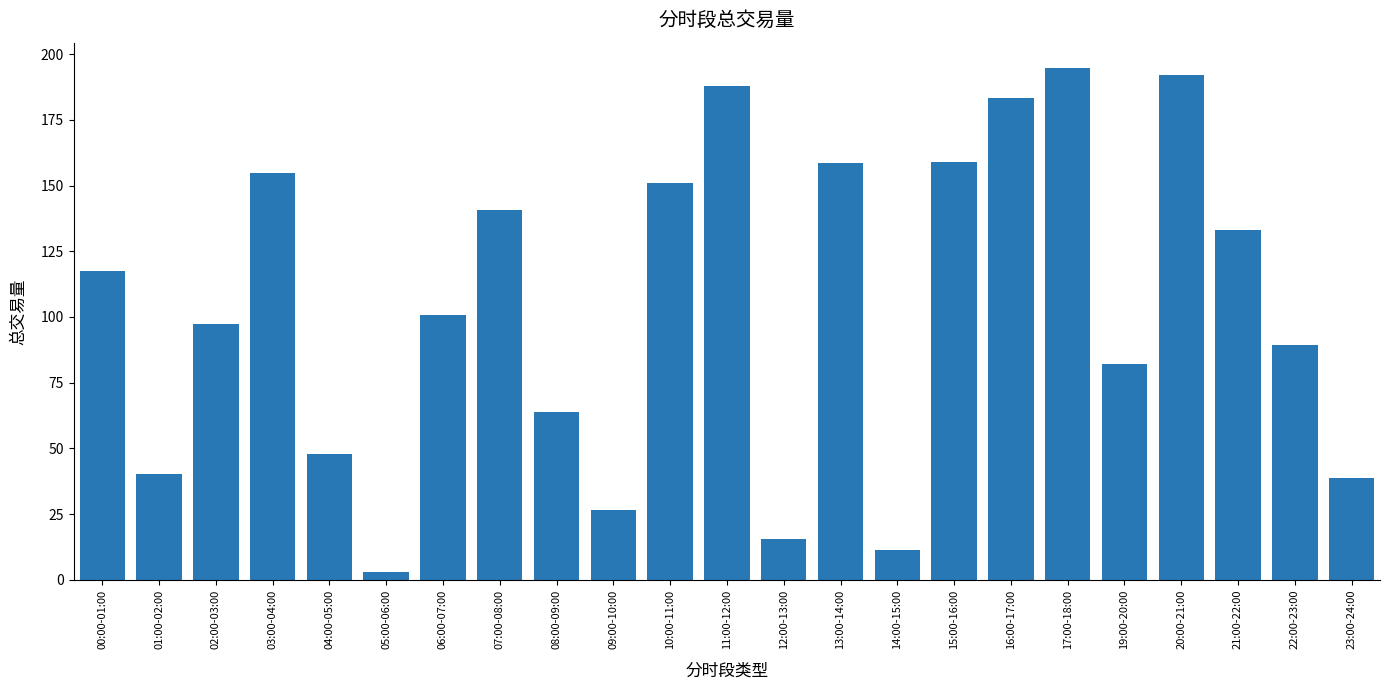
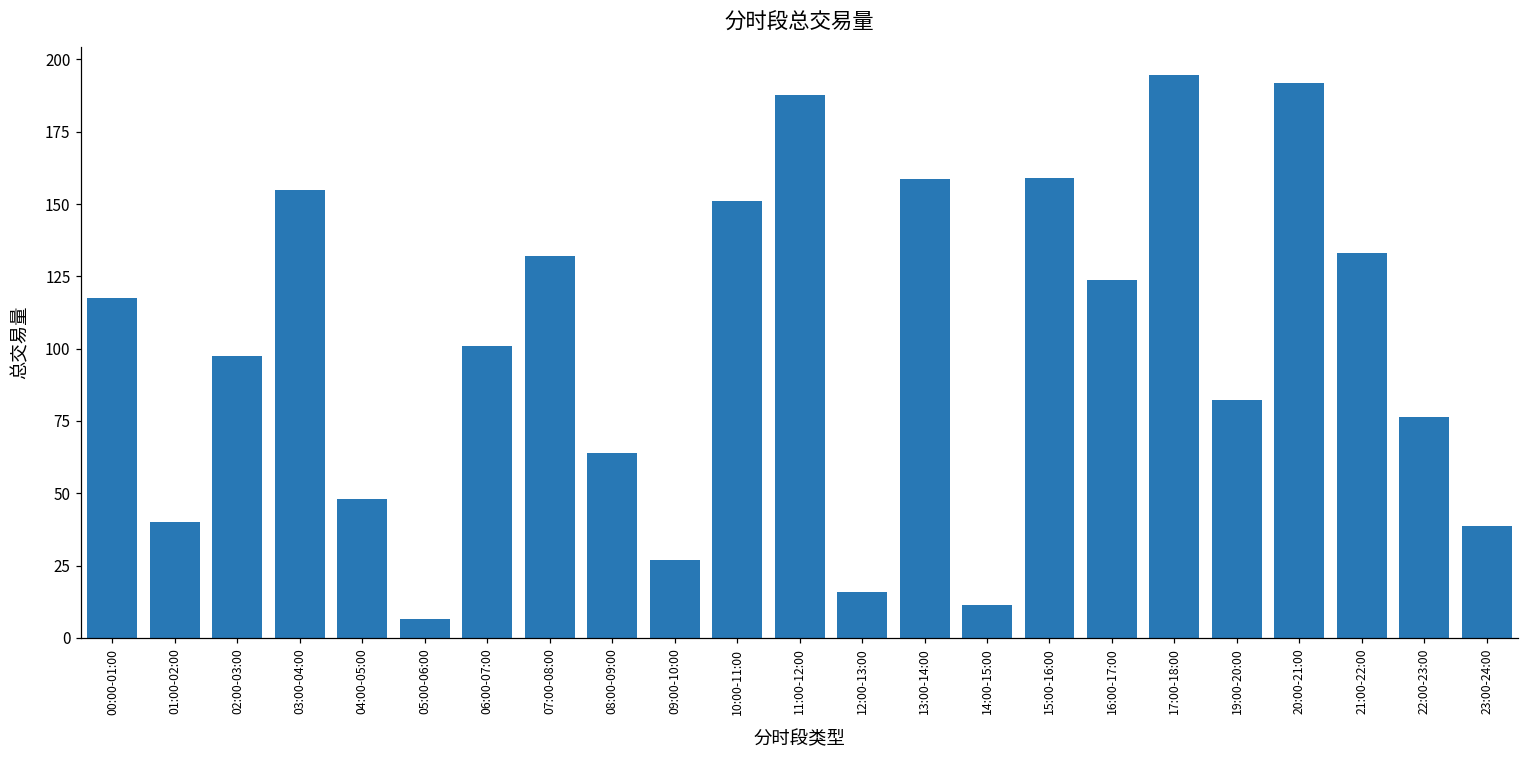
05:00-06:00: 3 -> 6
07:00-08:00: 141 -> 132
16:00-17:00: 183 -> 124
22:00-23:00: 89 -> 76
